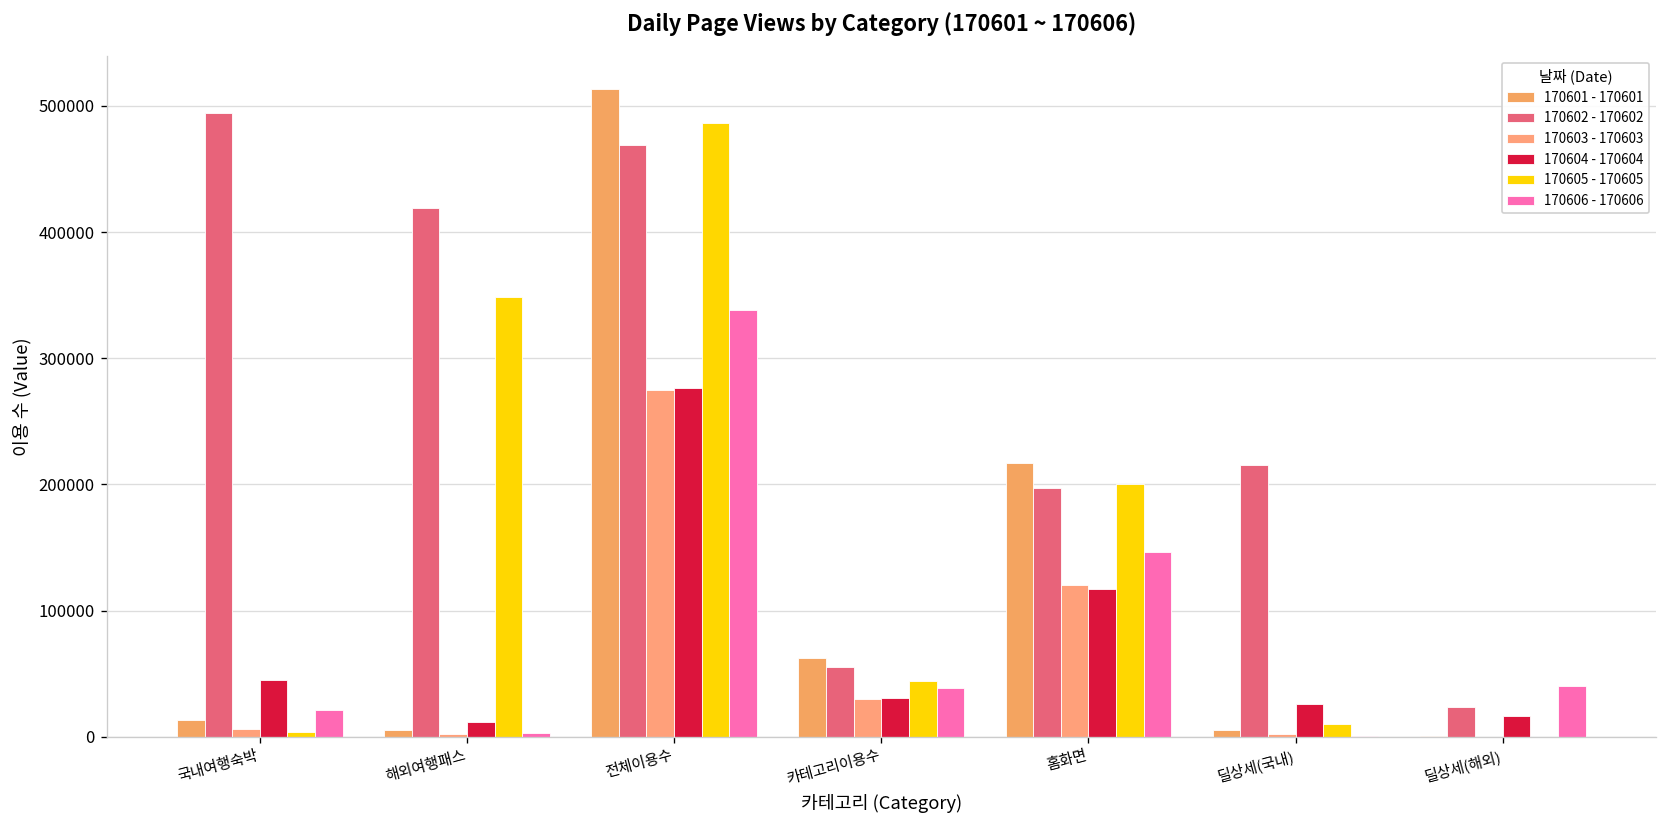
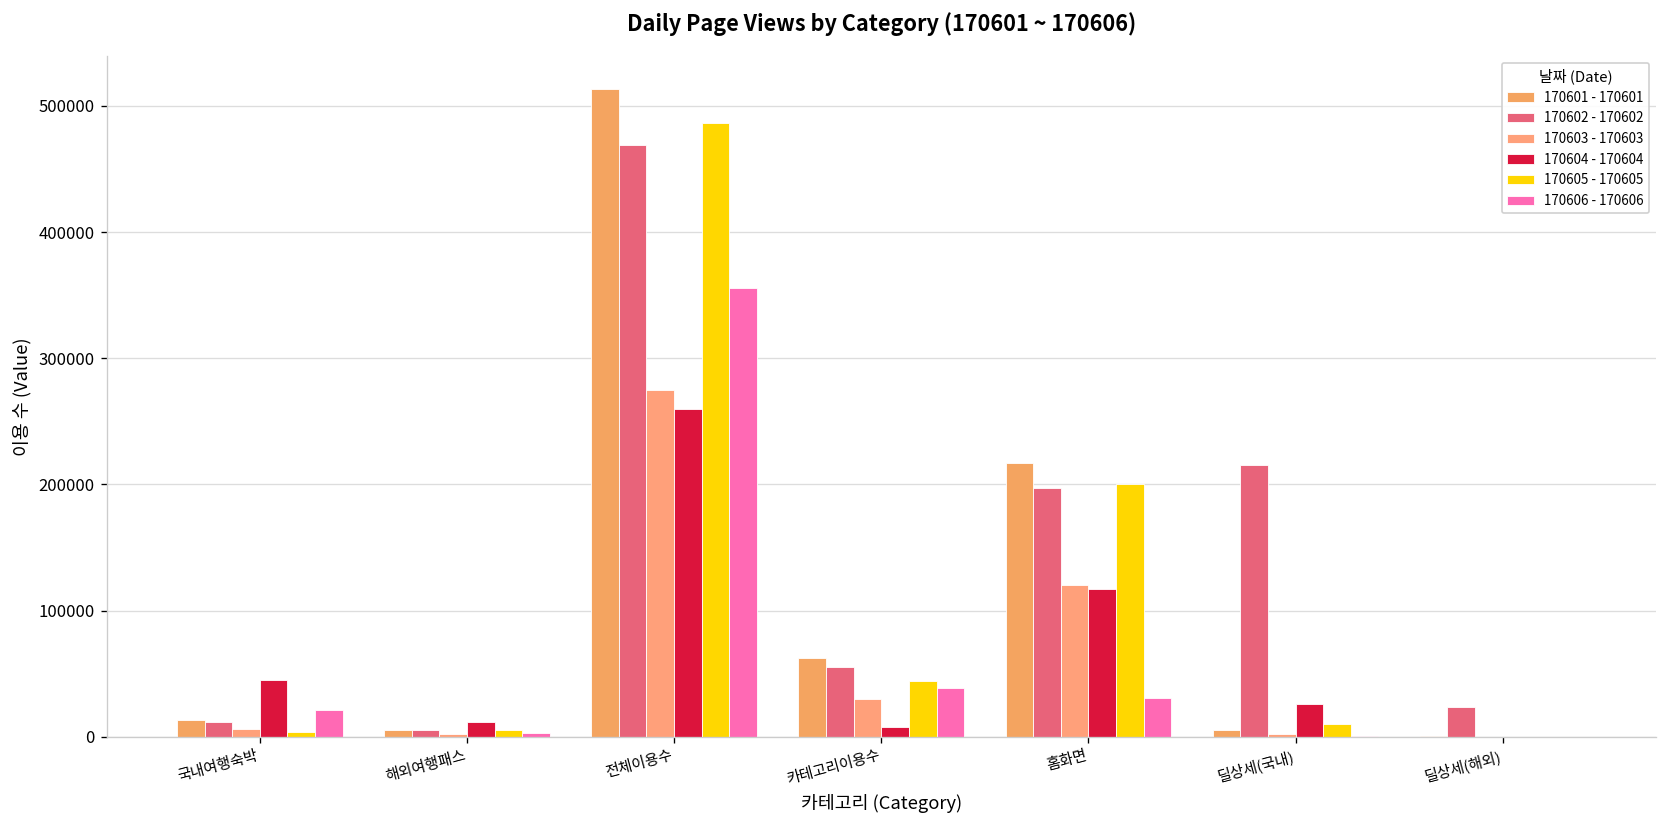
170602 - 170602, 국내여행숙박: 494000 -> 12000
170602 - 170602, 해외여행패스: 419000 -> 5000
170605 - 170605, 해외여행패스: 348000 -> 5000
170604 - 170604, 전체이용수: 276000 -> 260000
170606 - 170606, 전체이용수: 338000 -> 356000
170604 - 170604, 카테고리이용수: 31000 -> 8000
170606 - 170606, 홈화면: 146000 -> 31000
170604 - 170604, 딜상세(해외): 17000 -> 0
170606 - 170606, 딜상세(해외): 41000 -> 0
